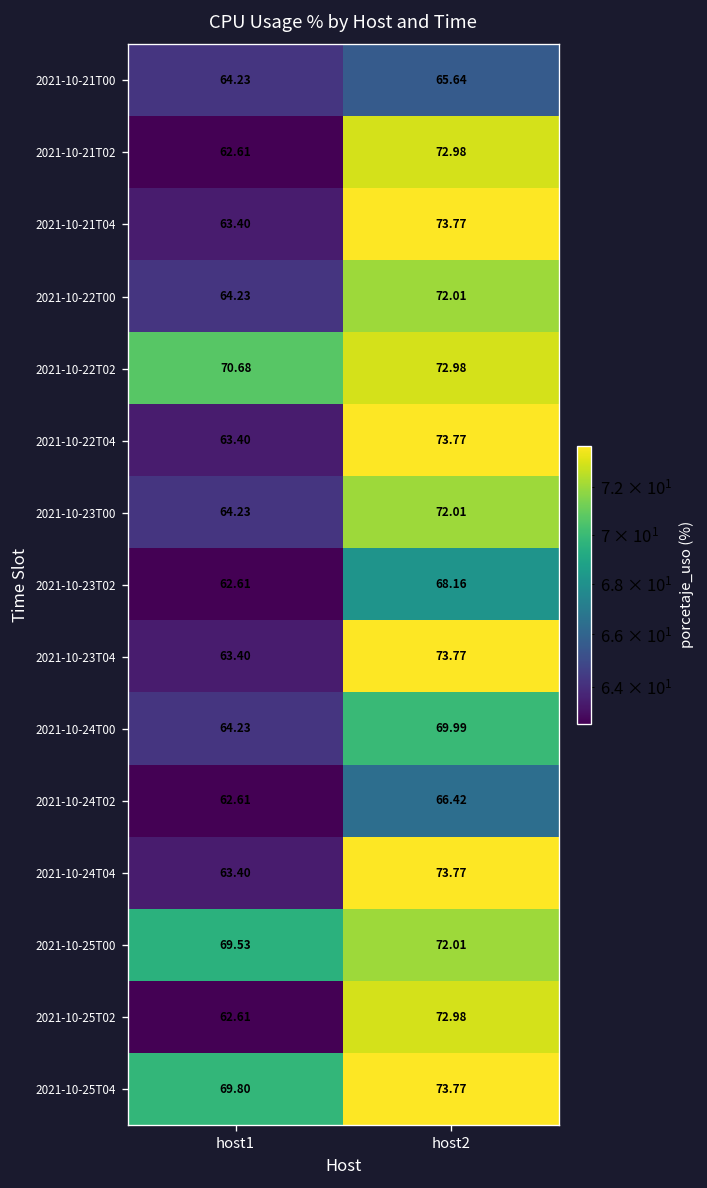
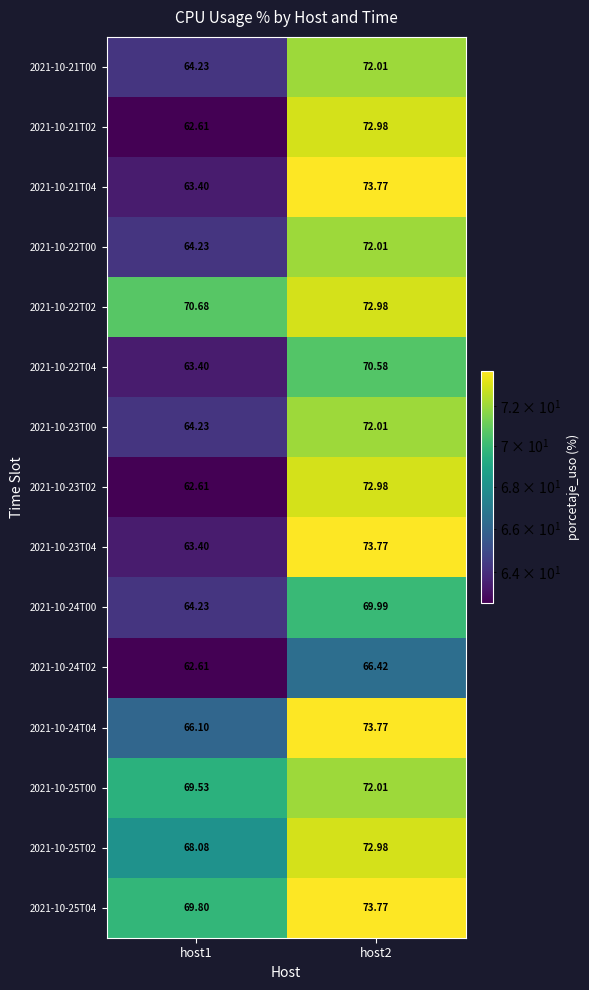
2021-10-21T00, host2: 65.64 -> 72.01
2021-10-22T04, host2: 73.77 -> 70.58
2021-10-23T02, host2: 68.16 -> 72.98
2021-10-24T04, host1: 63.40 -> 66.10
2021-10-25T02, host1: 62.61 -> 68.08
